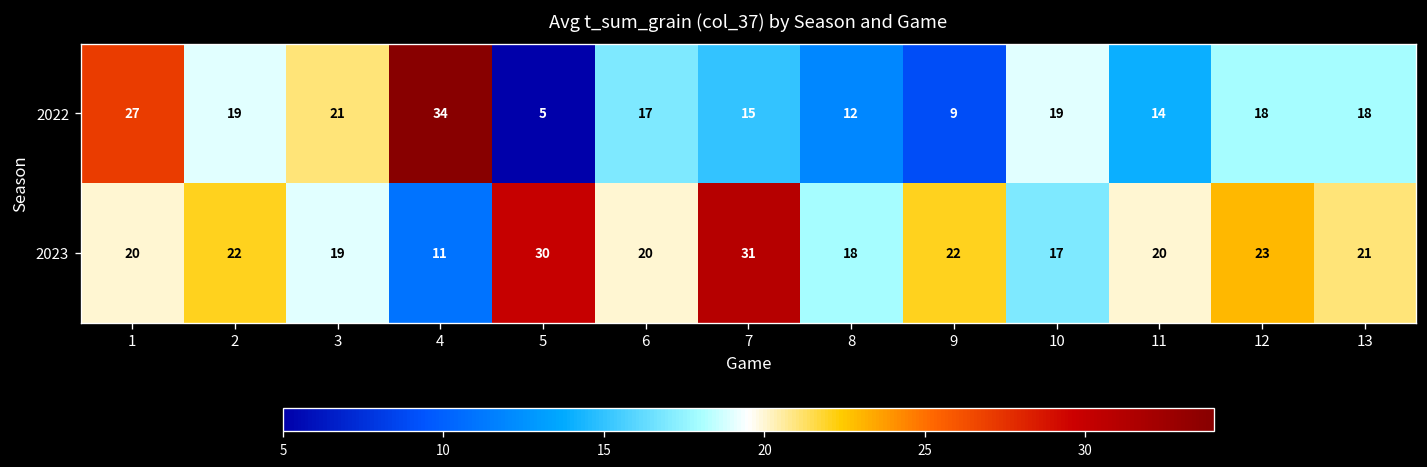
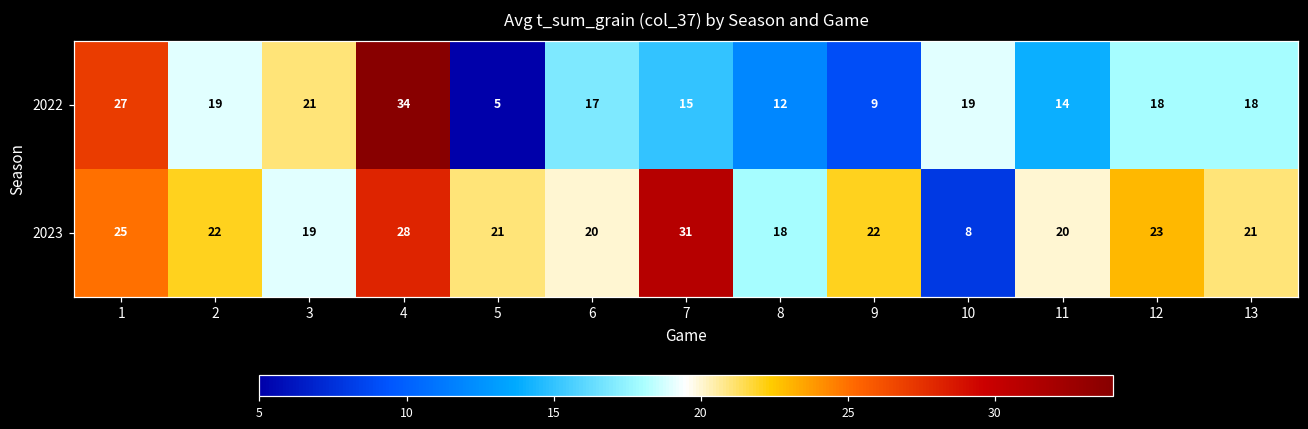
2023, 1: 20 -> 25
2023, 4: 11 -> 28
2023, 5: 30 -> 21
2023, 10: 17 -> 8
